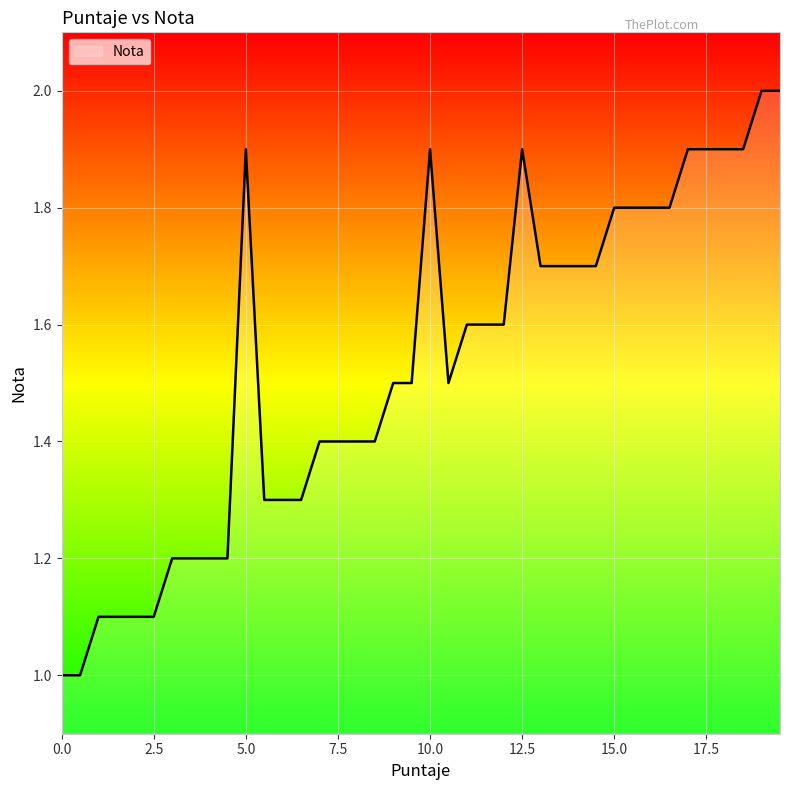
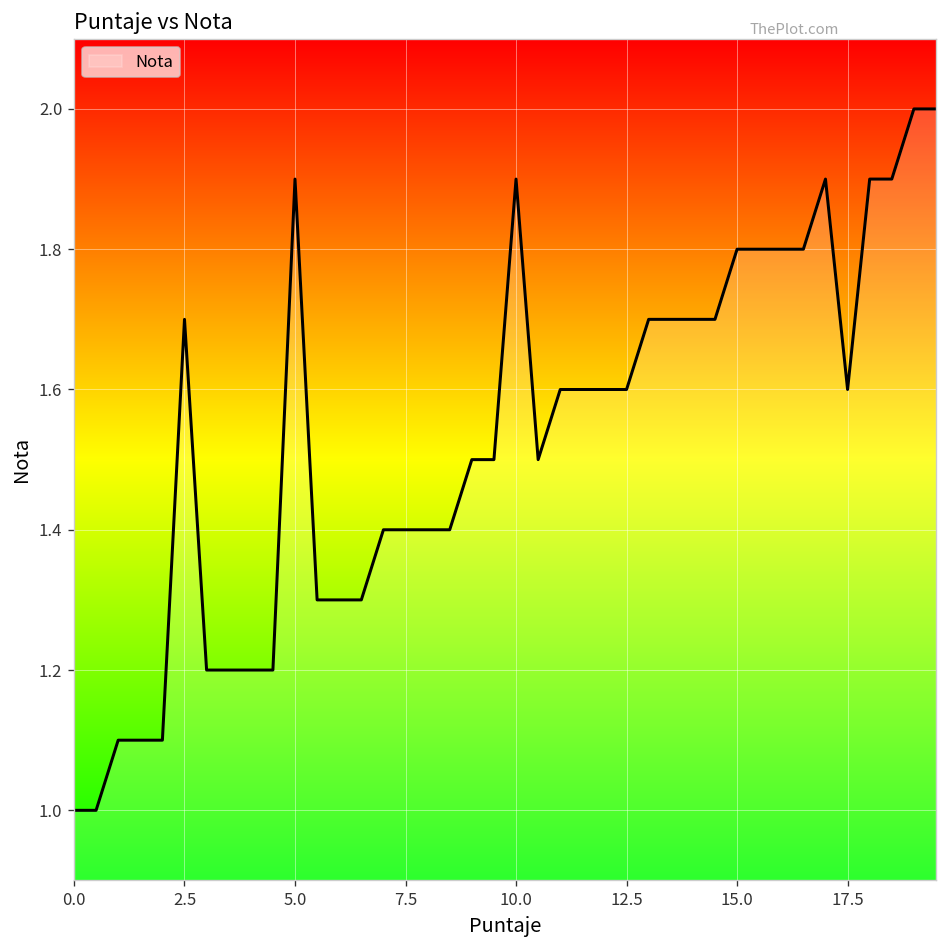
2.5: 1.1 -> 1.7
12.5: 1.9 -> 1.6
17.5: 1.9 -> 1.6
